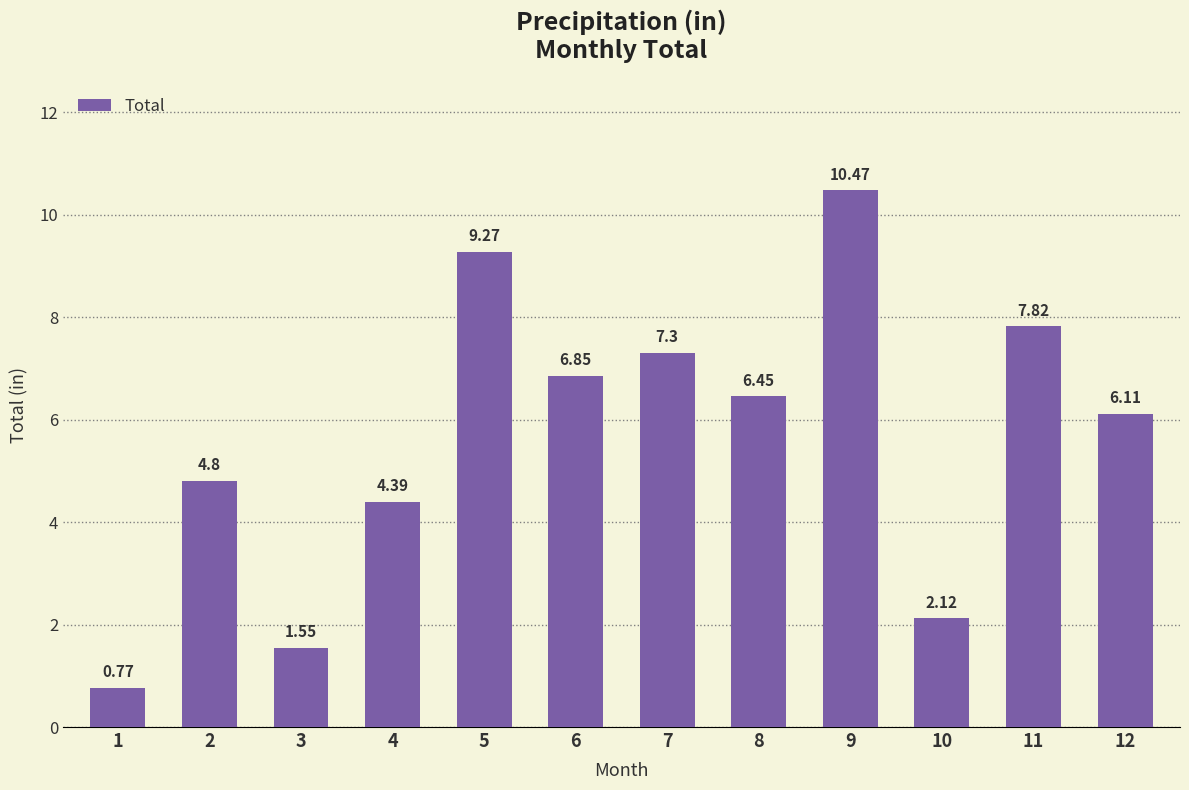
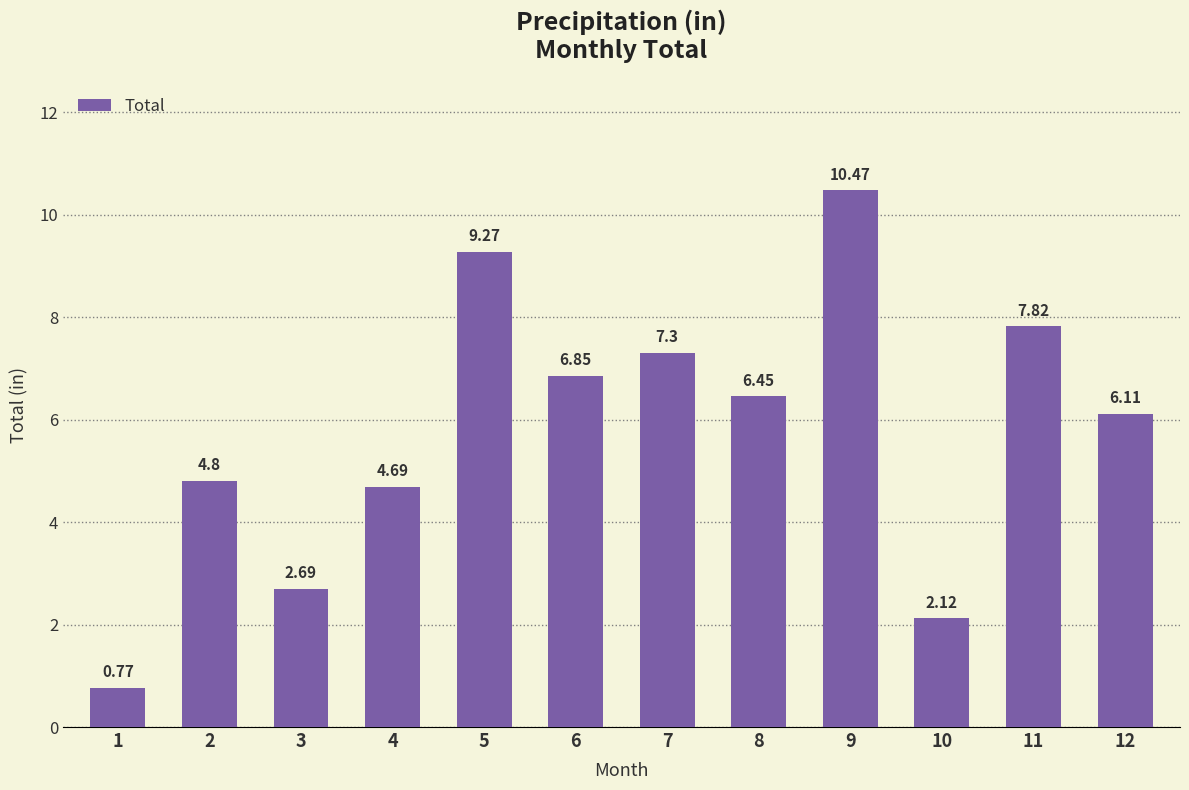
3: 1.55 -> 2.69
4: 4.39 -> 4.69
